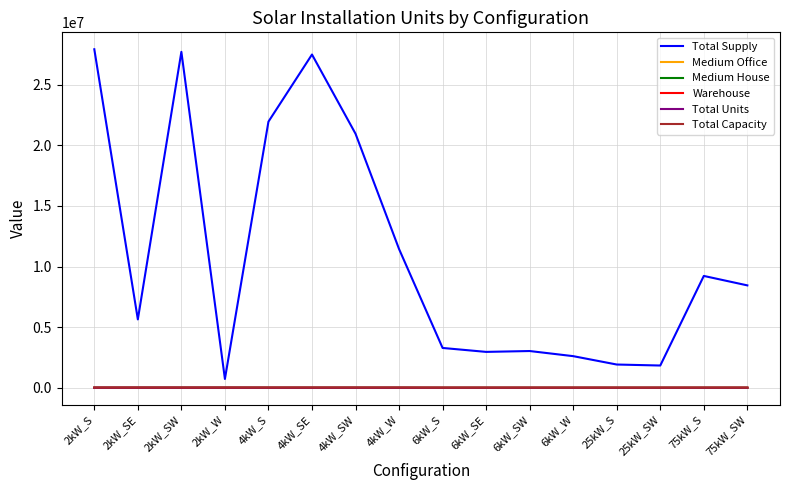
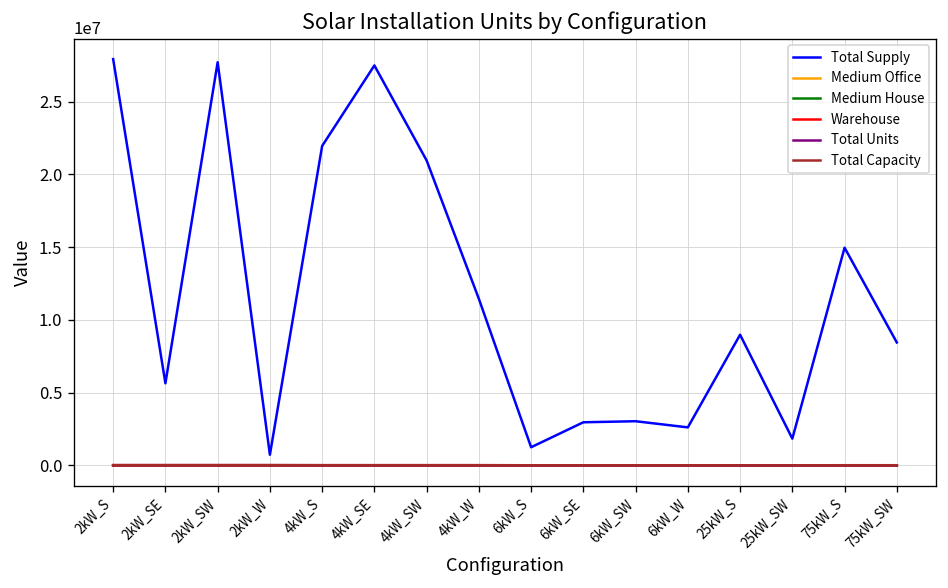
Total Supply, 6kW_S: 3300000 -> 1200000
Total Supply, 25kW_S: 1900000 -> 9000000
Total Supply, 75kW_S: 9200000 -> 15000000
